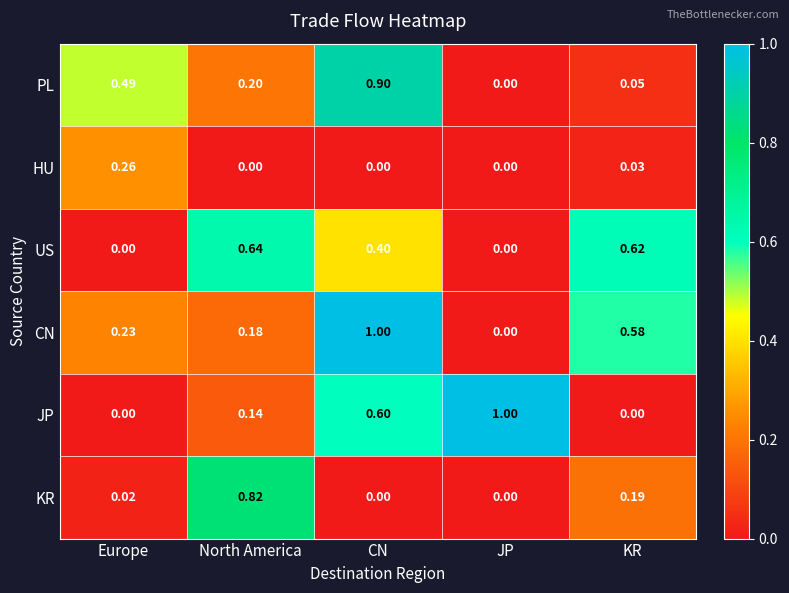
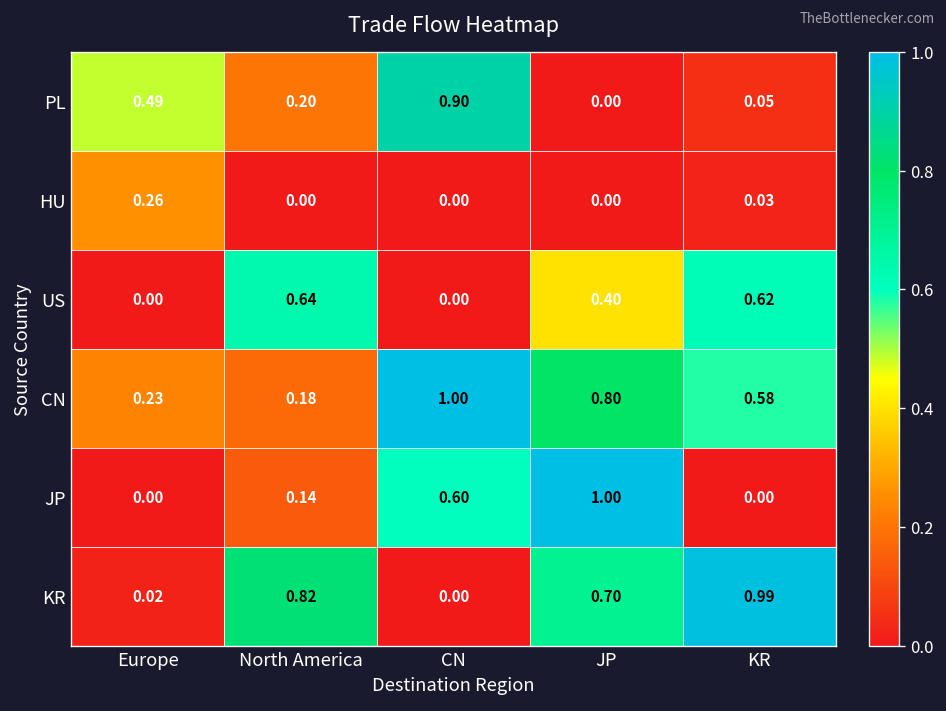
US, CN: 0.40 -> 0.00
US, JP: 0.00 -> 0.40
CN, JP: 0.00 -> 0.80
KR, JP: 0.00 -> 0.70
KR, KR: 0.19 -> 0.99
